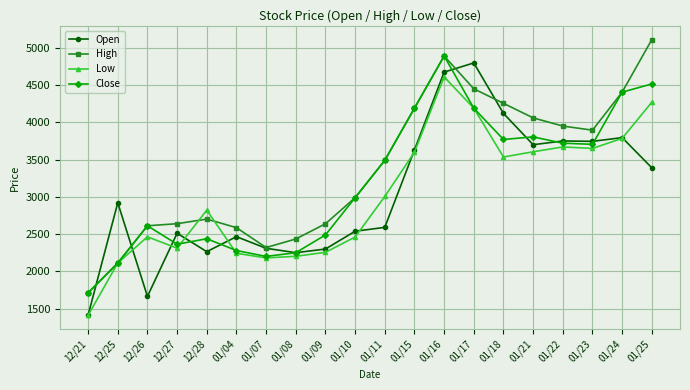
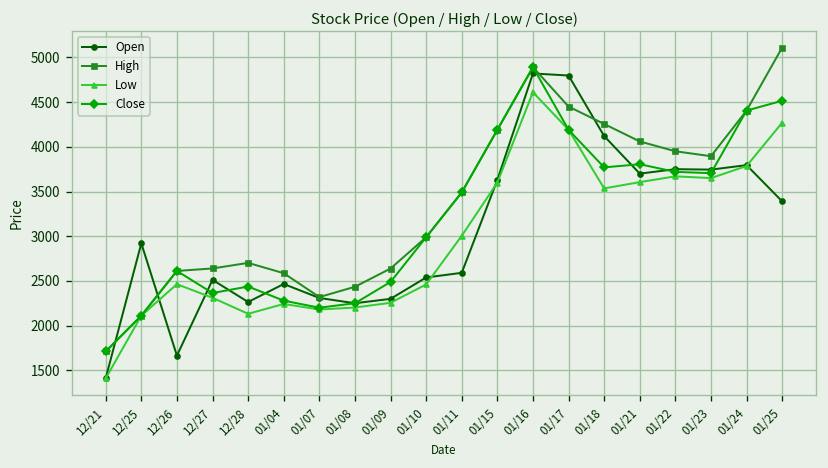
Low, 12/28: 2800 -> 2100
Open, 01/16: 4700 -> 4800
